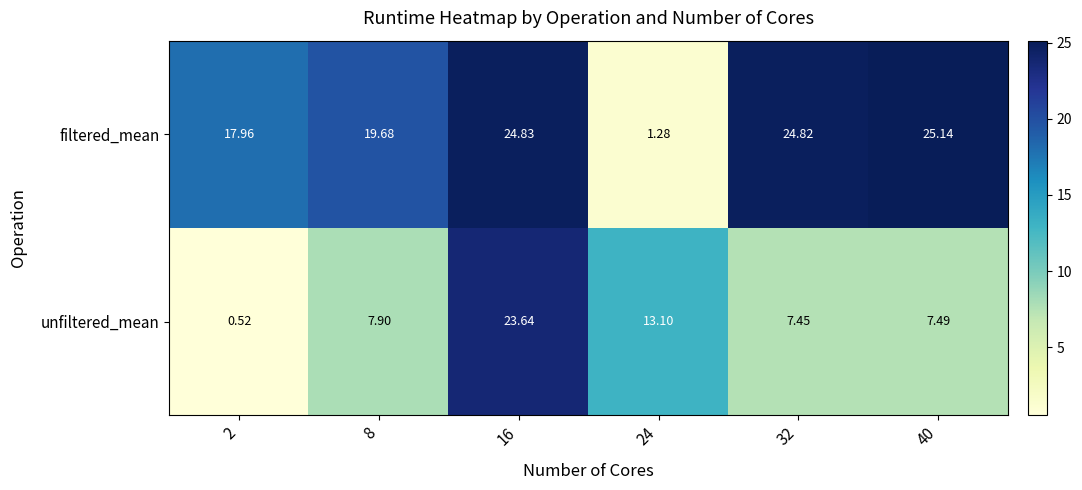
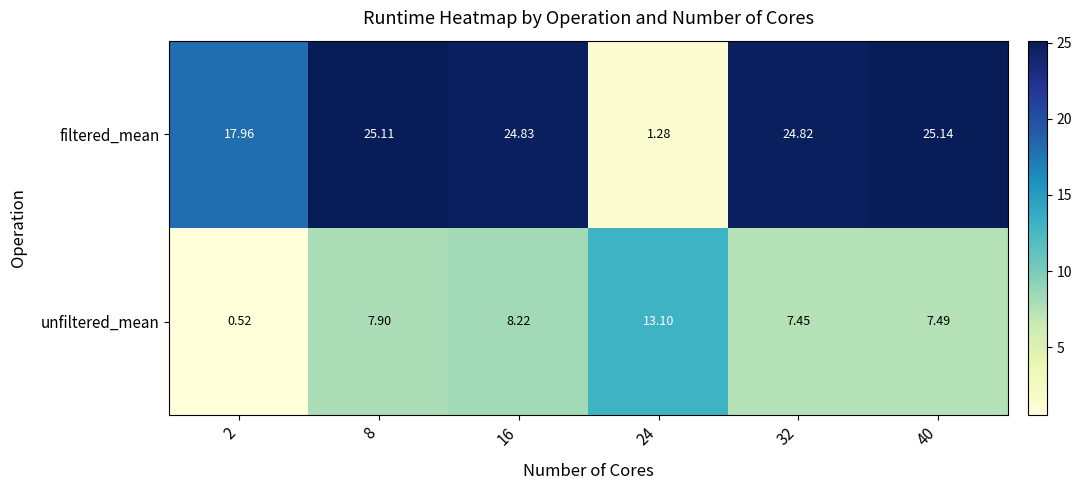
filtered_mean, 8: 19.68 -> 25.11
unfiltered_mean, 16: 23.64 -> 8.22
